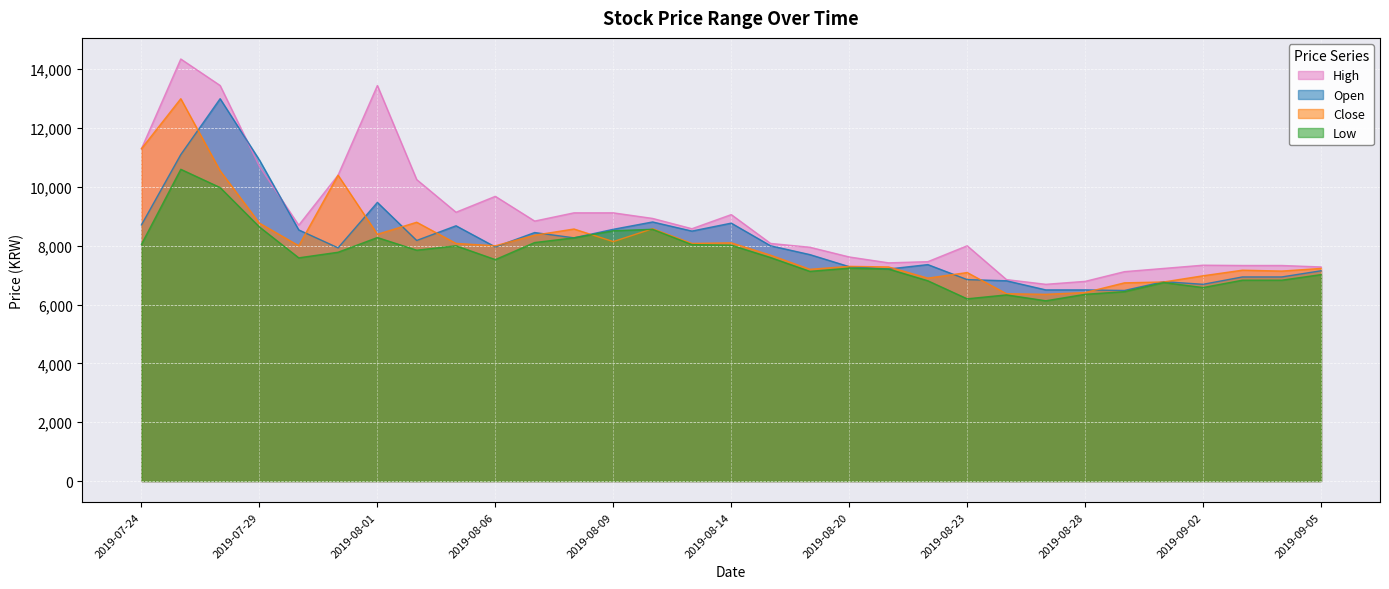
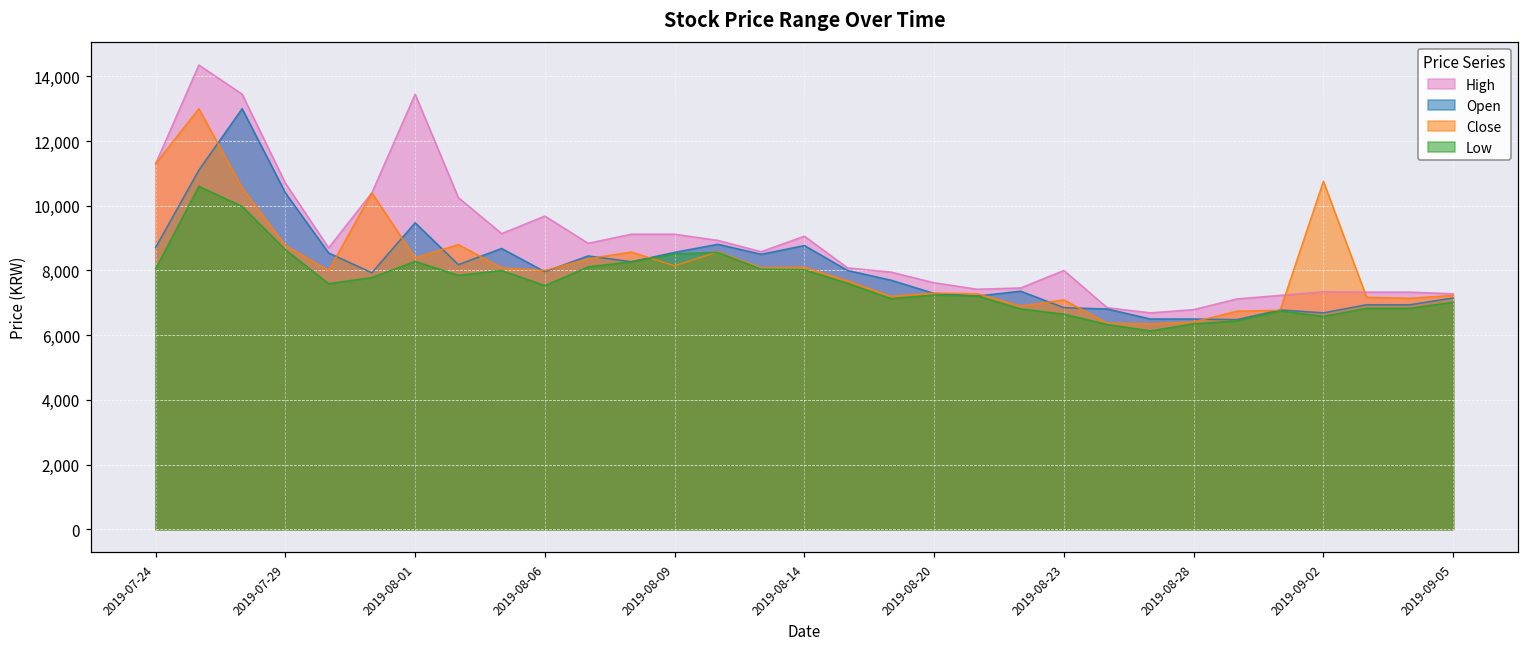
Open, 2019-07-29: 10,900 -> 10,400
Low, 2019-08-23: 6,200 -> 6,700
Close, 2019-09-02: 7,000 -> 10,800
